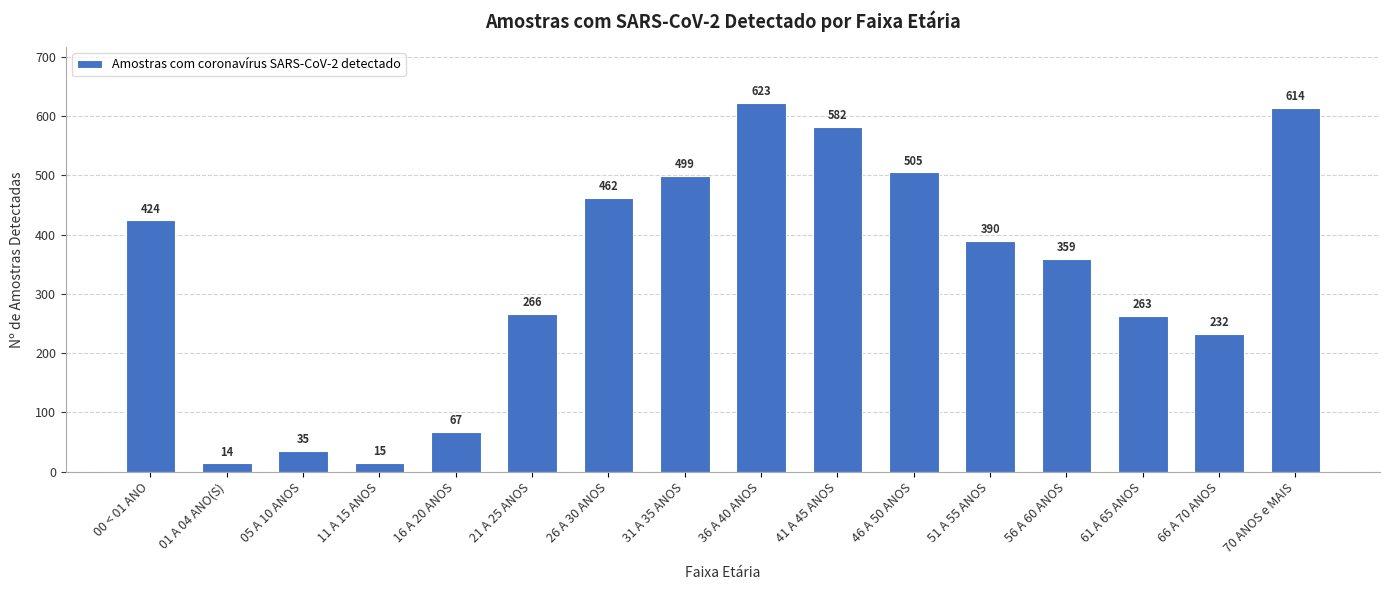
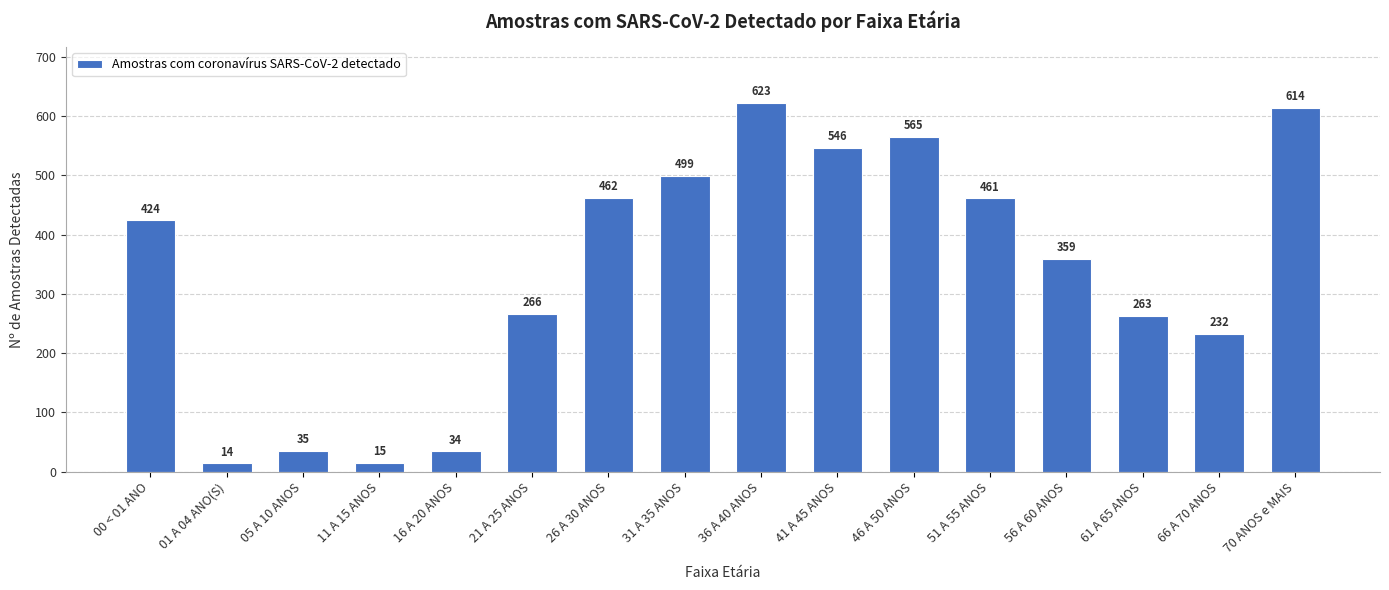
16 A 20 ANOS: 67 -> 34
41 A 45 ANOS: 582 -> 546
46 A 50 ANOS: 505 -> 565
51 A 55 ANOS: 390 -> 461
